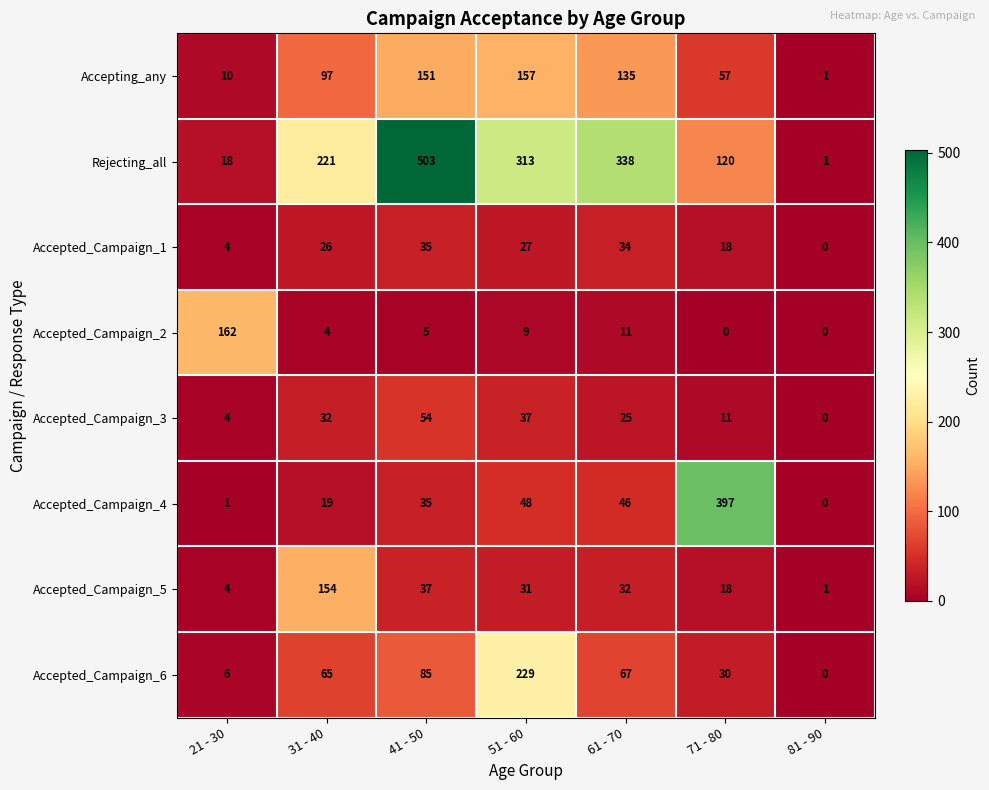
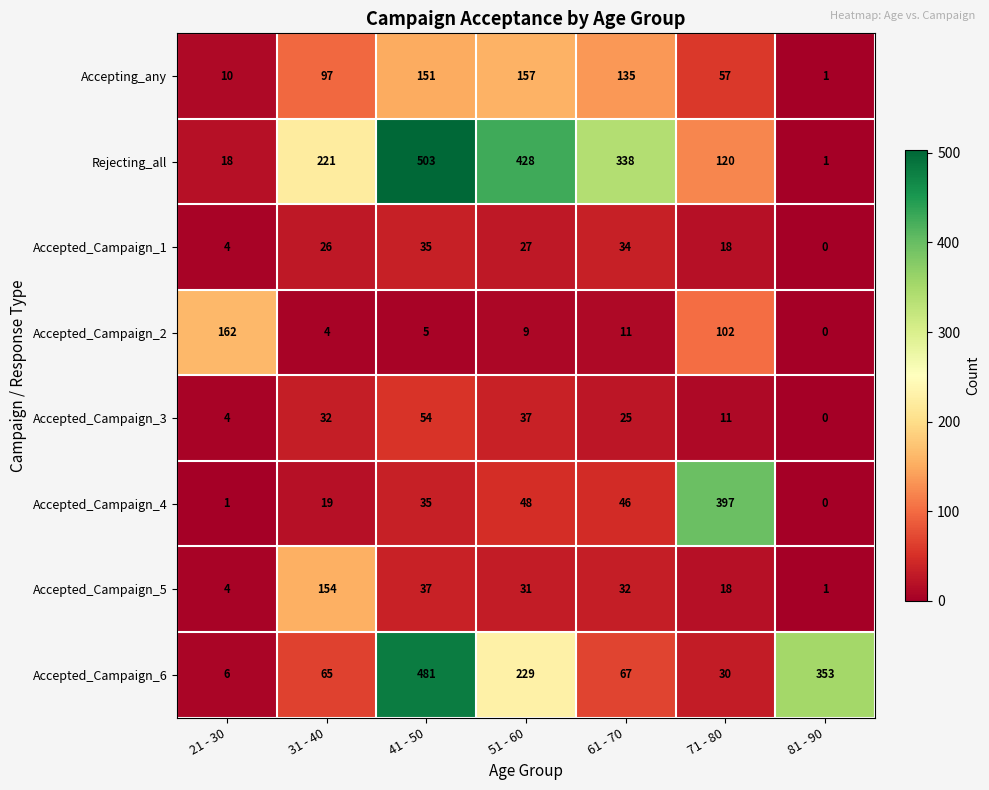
Rejecting_all, 51 - 60: 313 -> 428
Accepted_Campaign_2, 71 - 80: 0 -> 102
Accepted_Campaign_6, 41 - 50: 85 -> 481
Accepted_Campaign_6, 81 - 90: 0 -> 353
